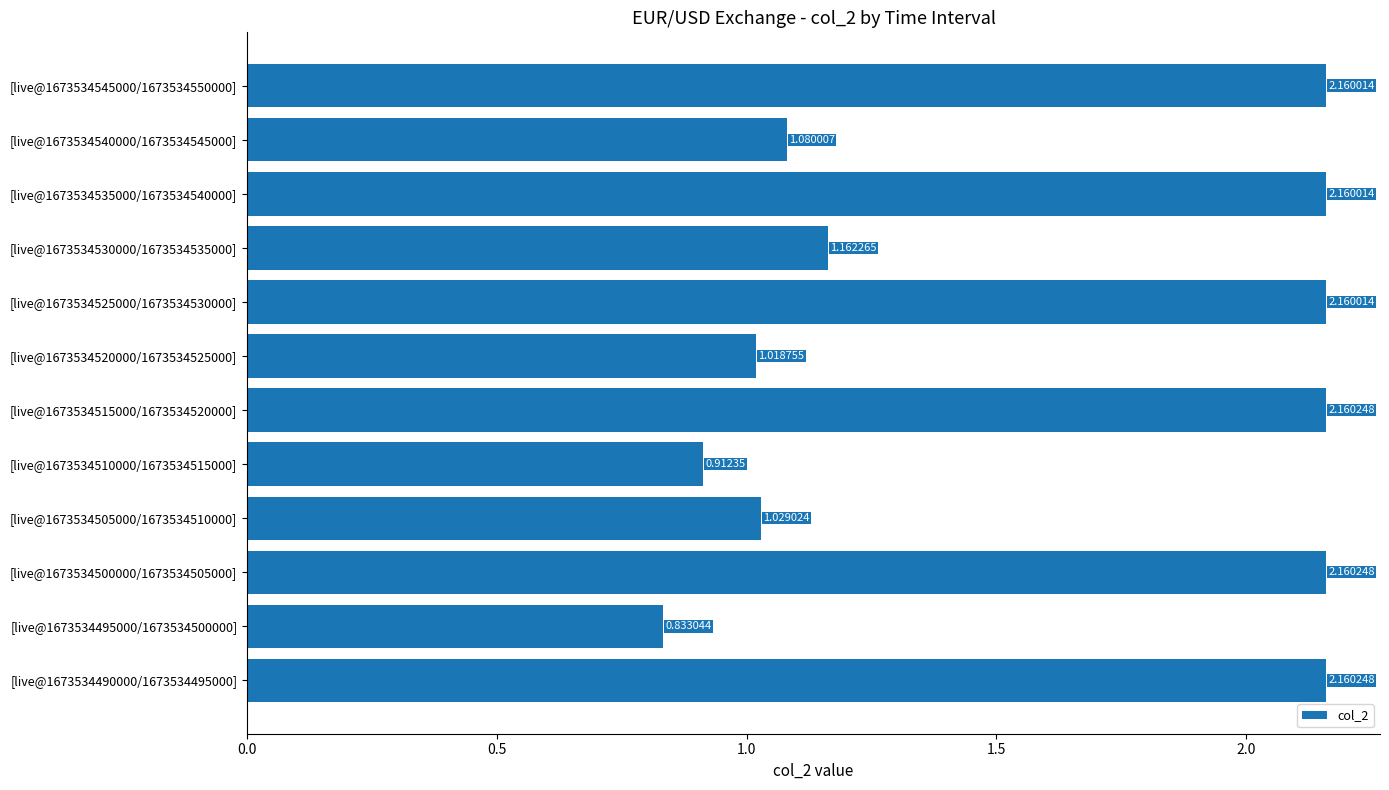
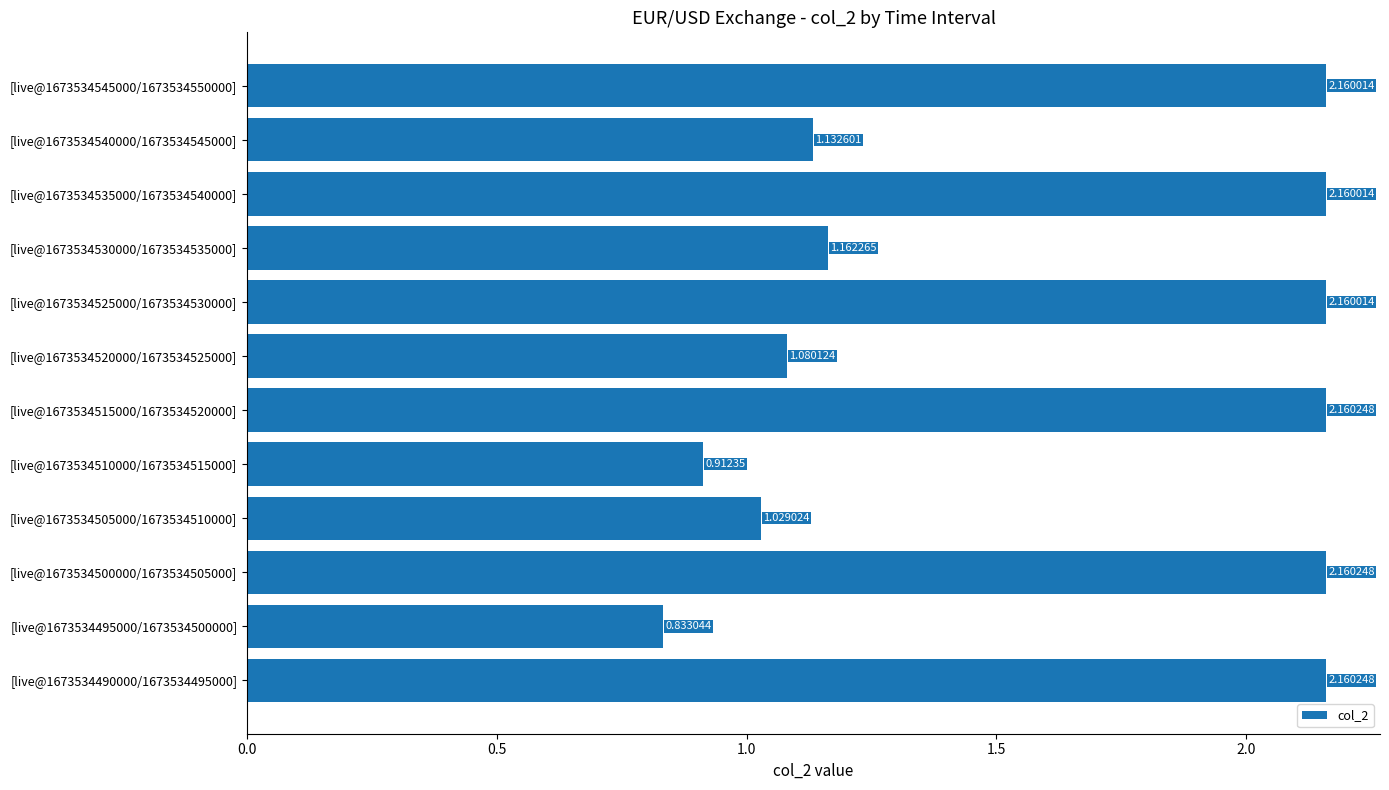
[live@1673534540000/1673534545000]: 1.080007 -> 1.132601
[live@1673534520000/1673534525000]: 1.018755 -> 1.080124
